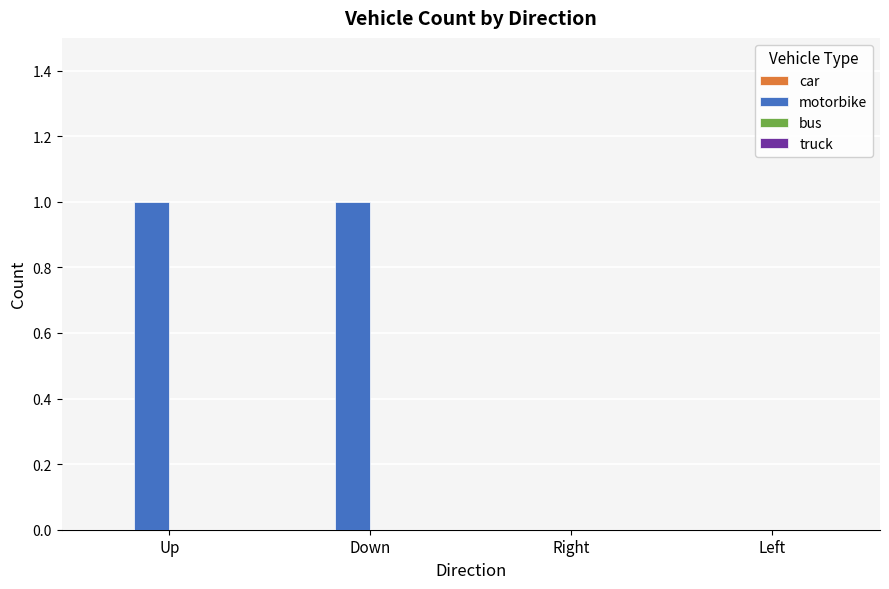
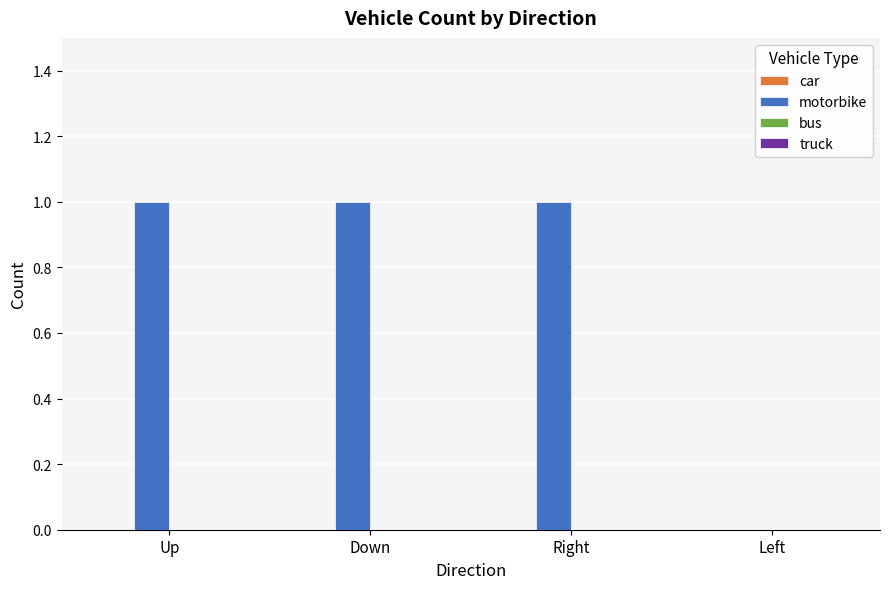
motorbike, Right: 0 -> 1
